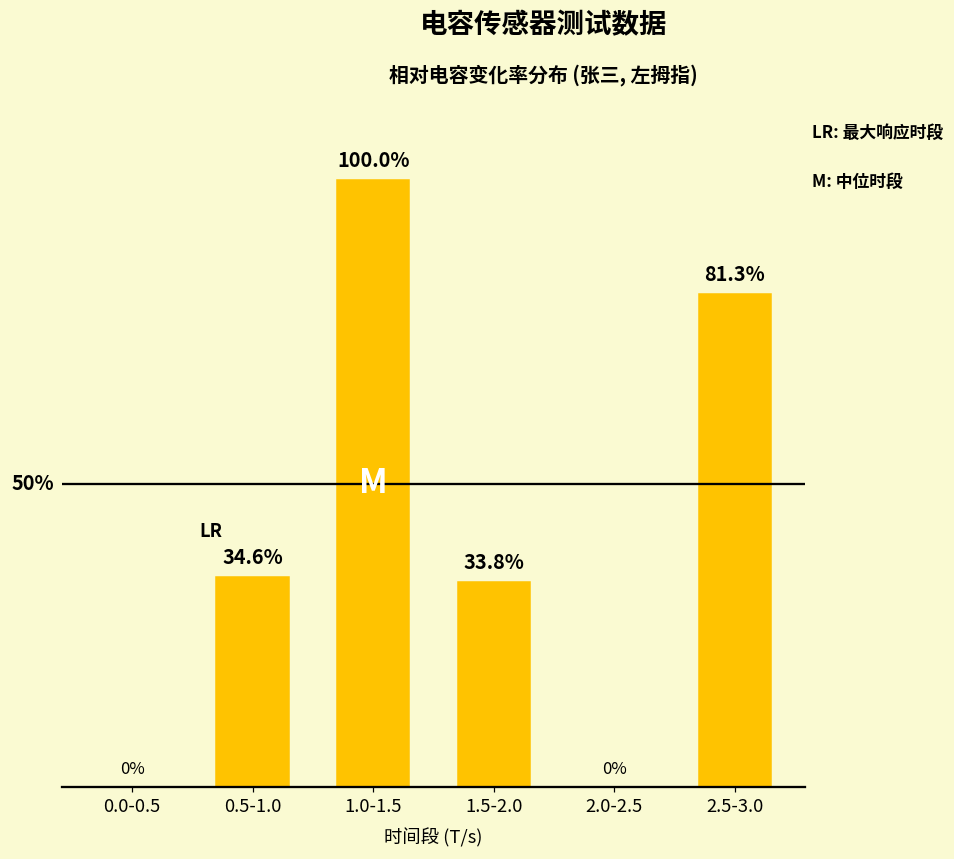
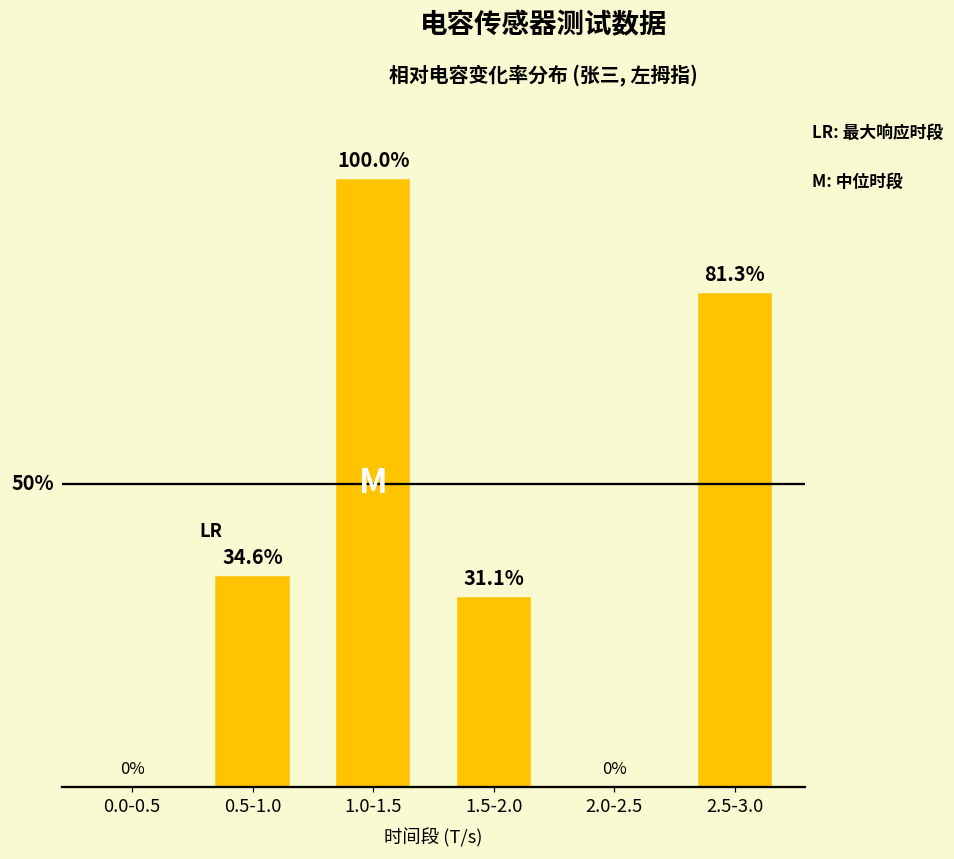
1.5-2.0: 33.8% -> 31.1%
